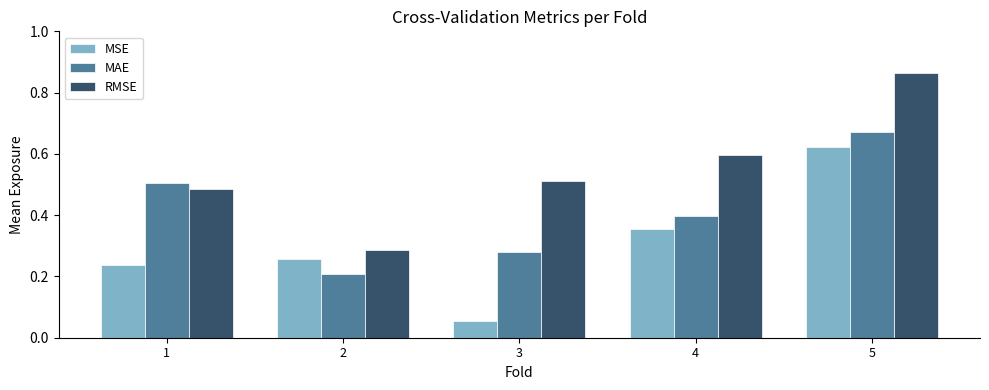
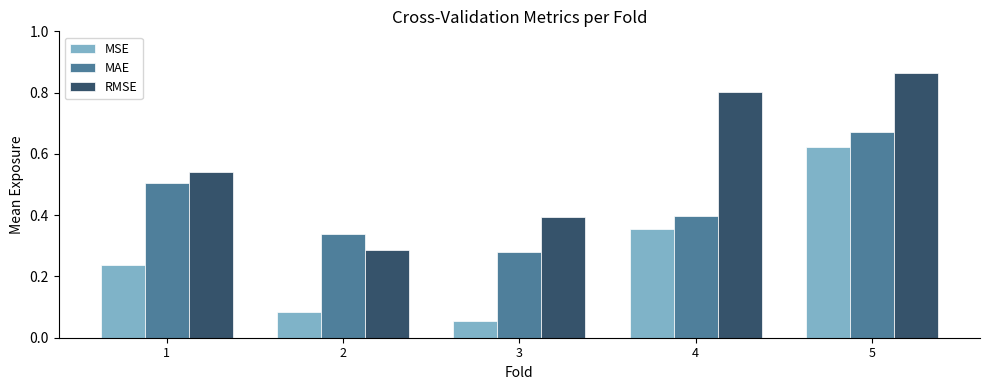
RMSE, 1: 0.49 -> 0.54
MSE, 2: 0.26 -> 0.08
MAE, 2: 0.21 -> 0.34
RMSE, 3: 0.51 -> 0.39
RMSE, 4: 0.60 -> 0.80
